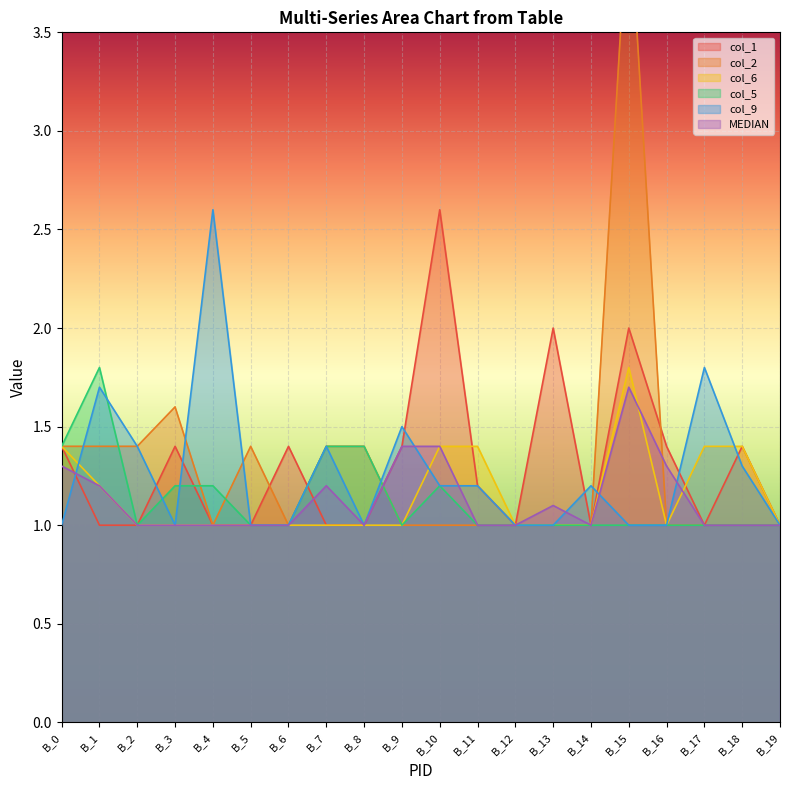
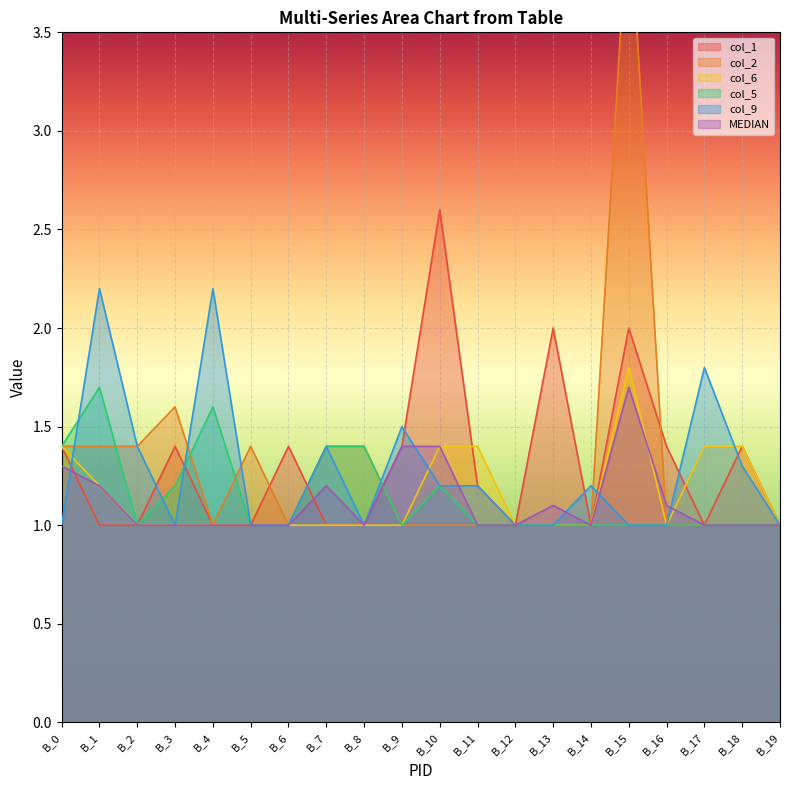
col_5, B_1: 1.8 -> 1.7
col_9, B_1: 1.7 -> 2.2
col_5, B_4: 1.2 -> 1.6
col_9, B_4: 2.6 -> 2.2
MEDIAN, B_16: 1.3 -> 1.1
